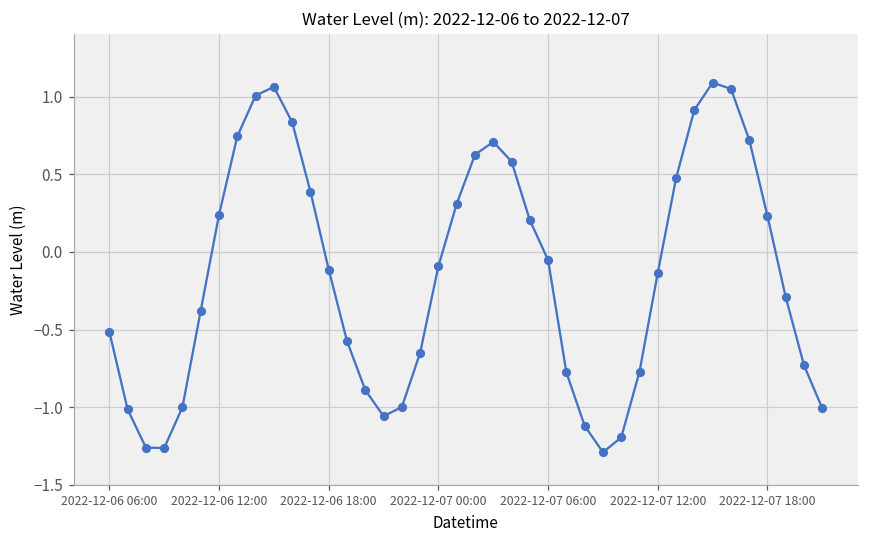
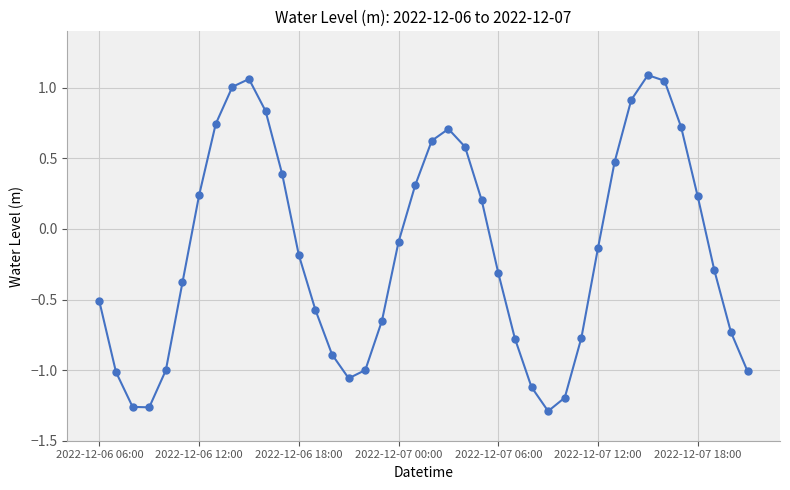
2022-12-06 18:00: -0.11 -> -0.18
2022-12-07 06:00: -0.05 -> -0.31
